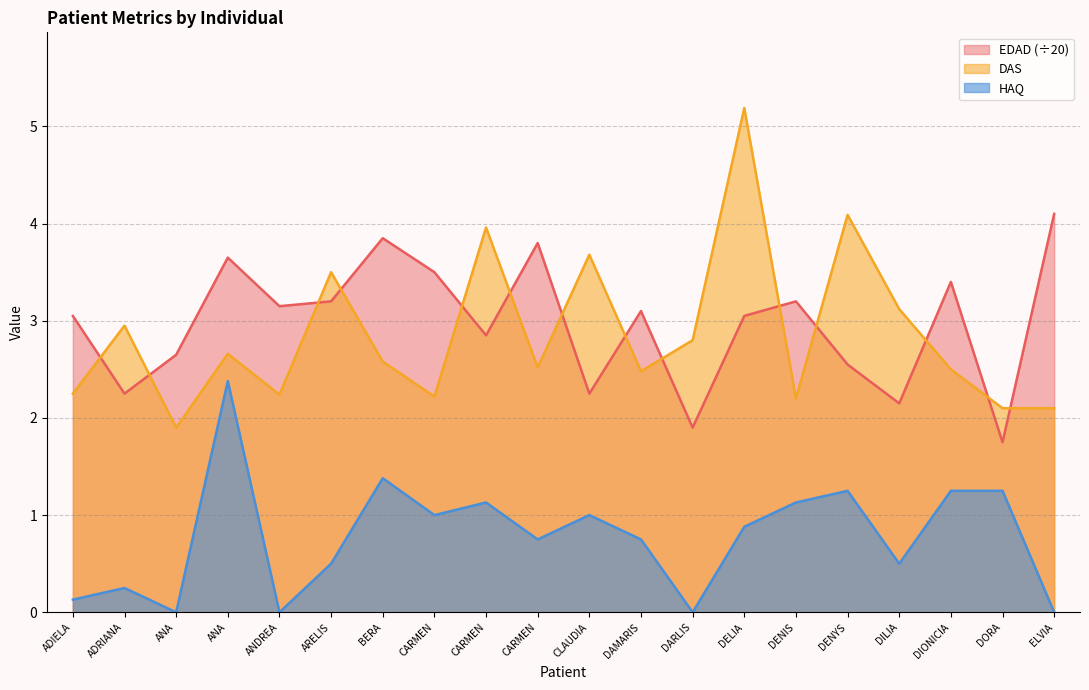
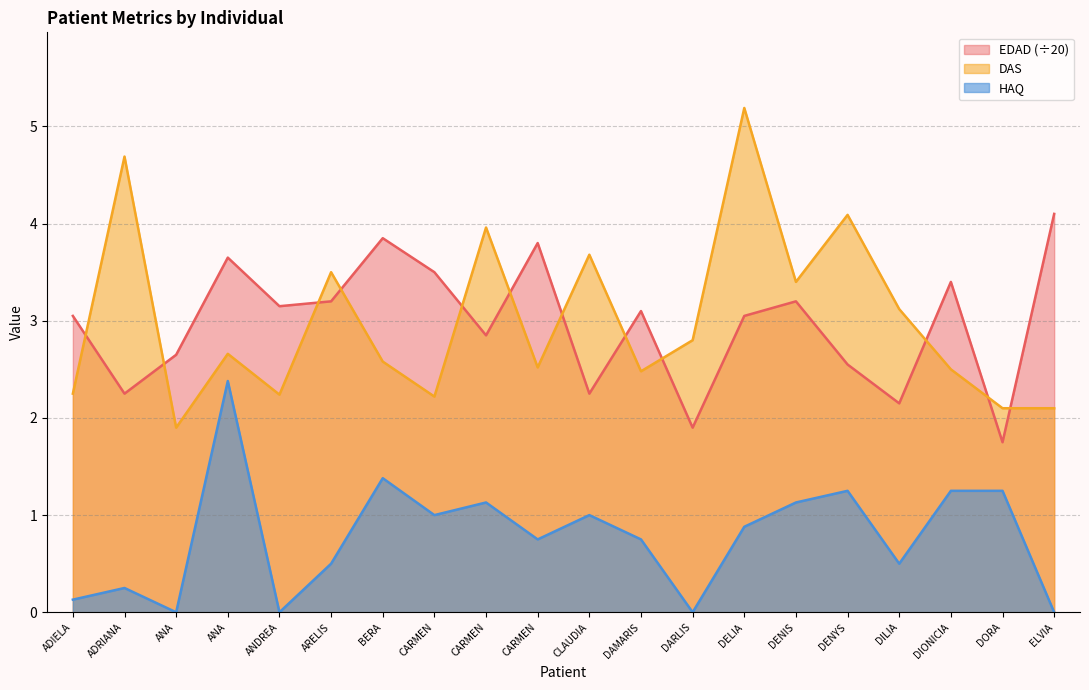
DAS, ADRIANA: 3.0 -> 4.7
DAS, DENIS: 2.2 -> 3.4
